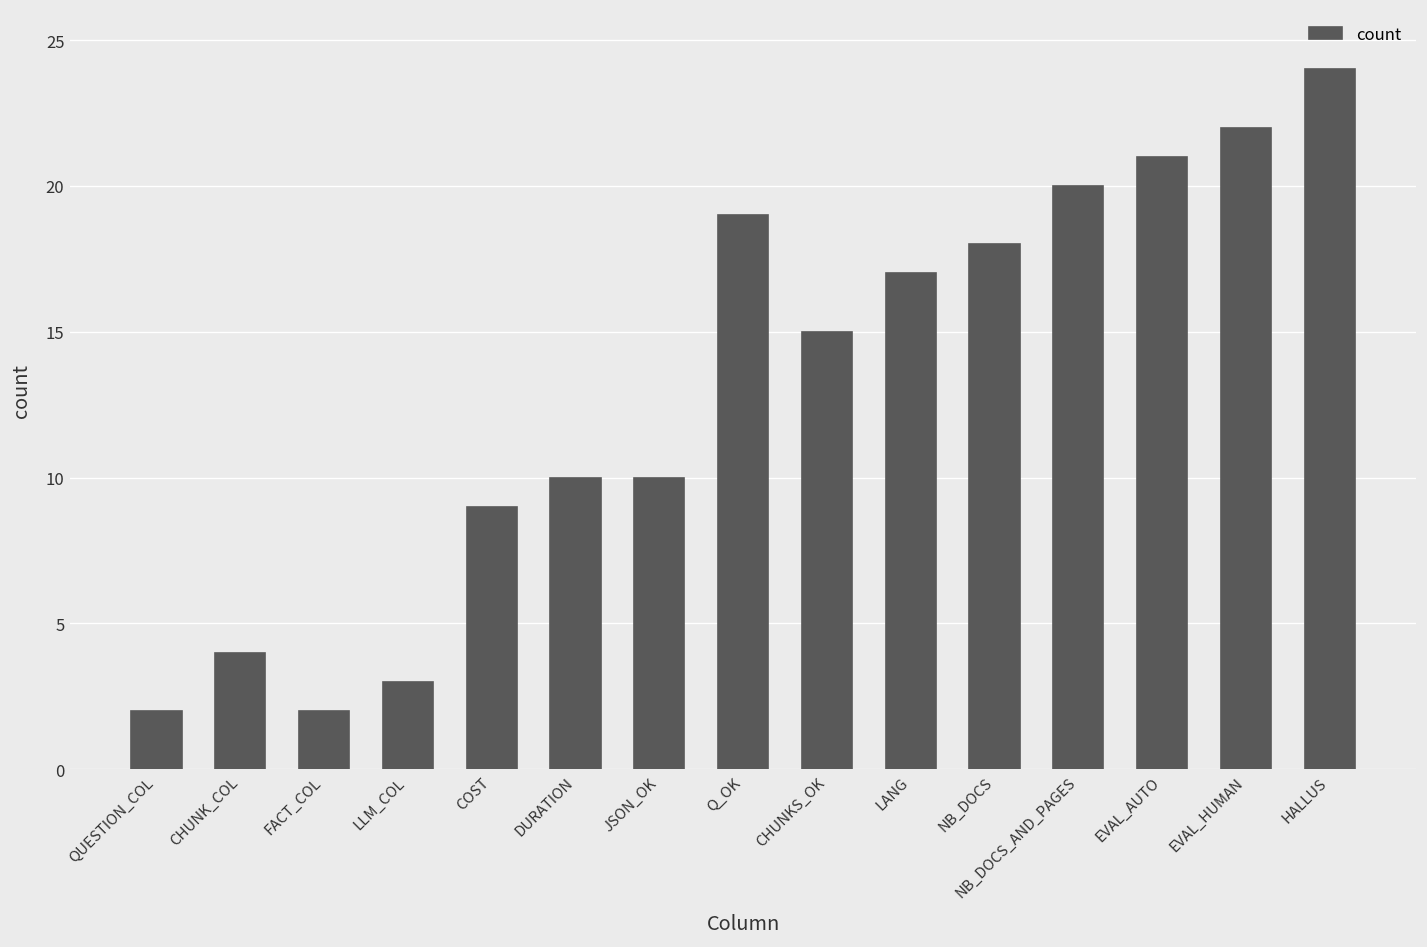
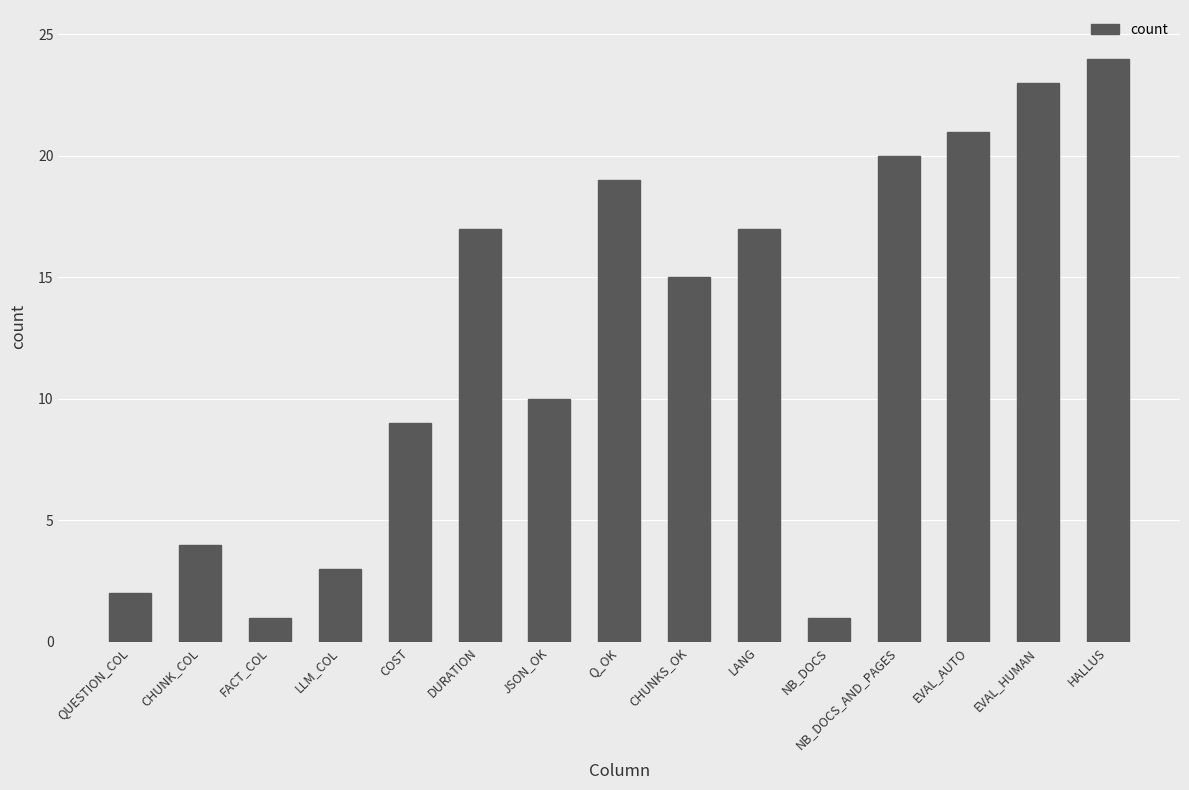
FACT_COL: 2 -> 1
DURATION: 10 -> 17
NB_DOCS: 18 -> 1
EVAL_HUMAN: 22 -> 23
